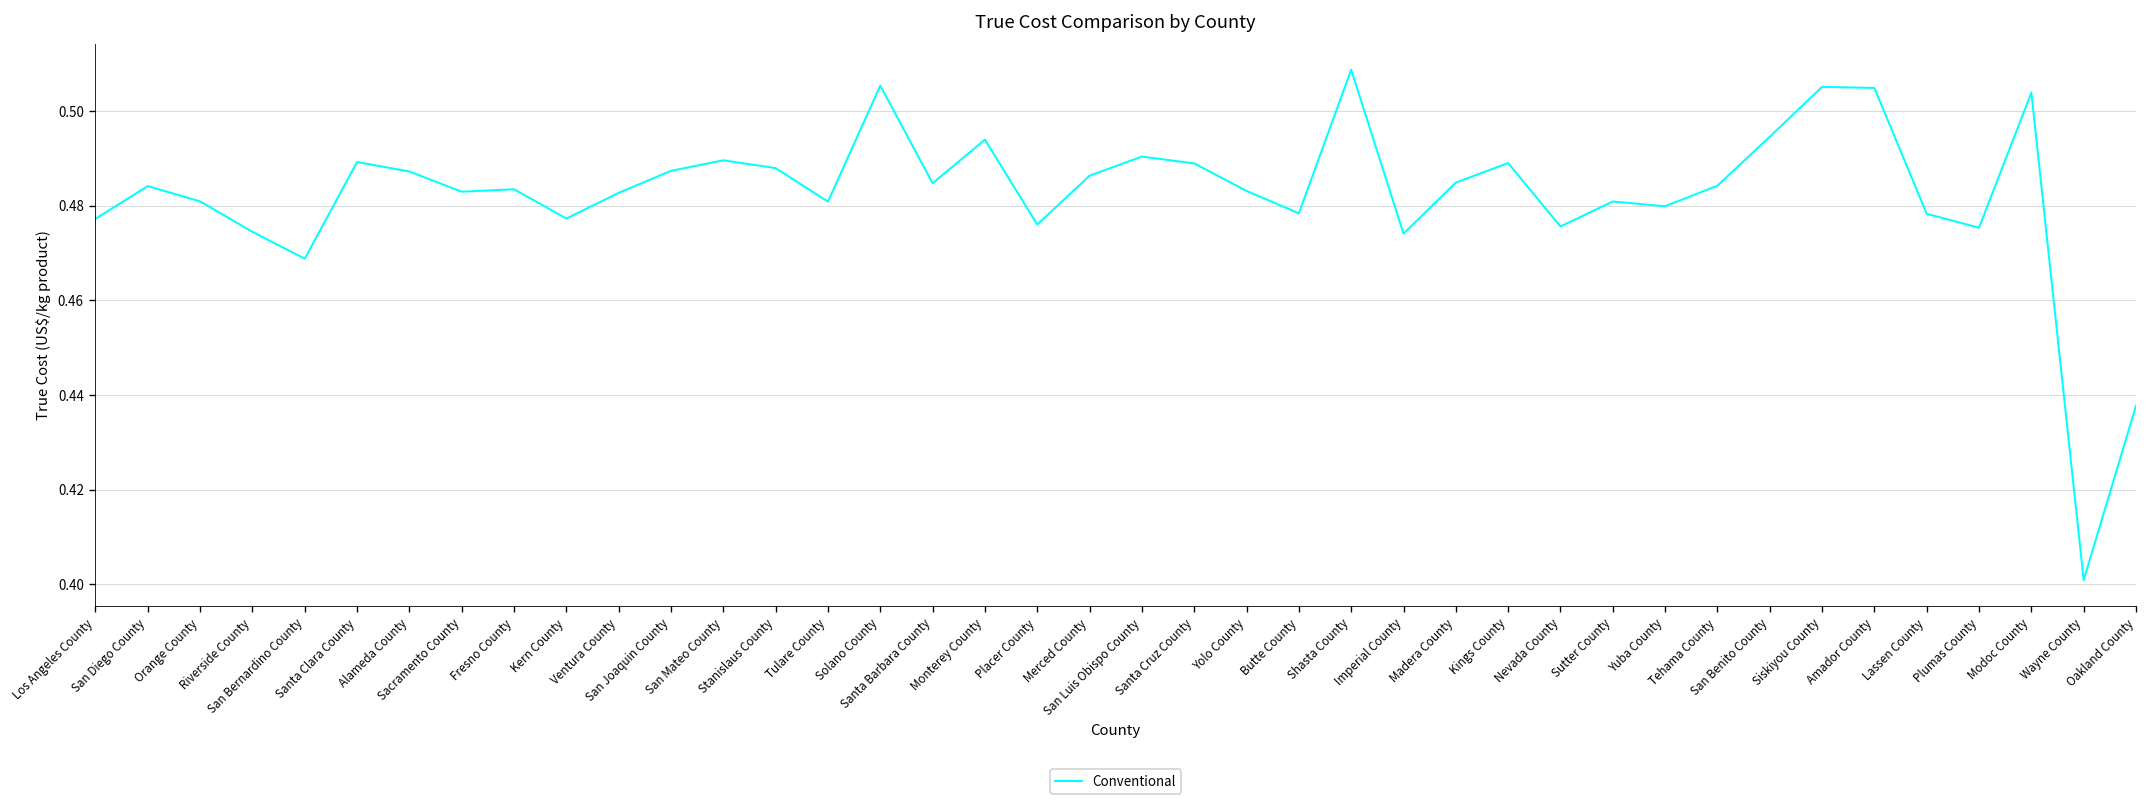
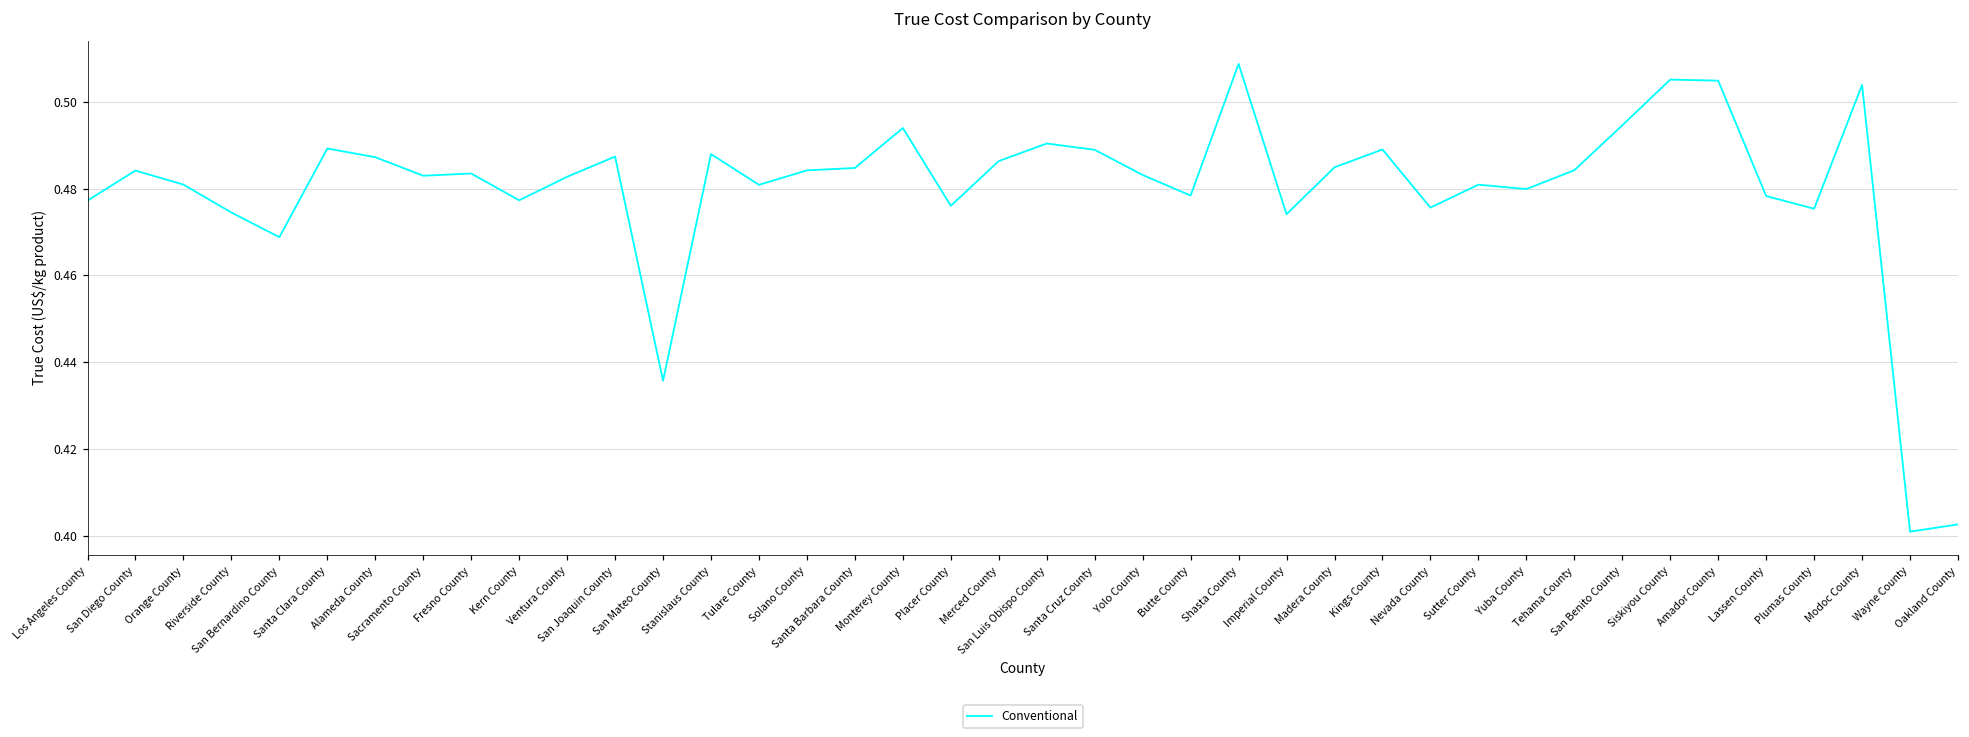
San Mateo County: 0.490 -> 0.436
Solano County: 0.505 -> 0.484
Oakland County: 0.438 -> 0.403
